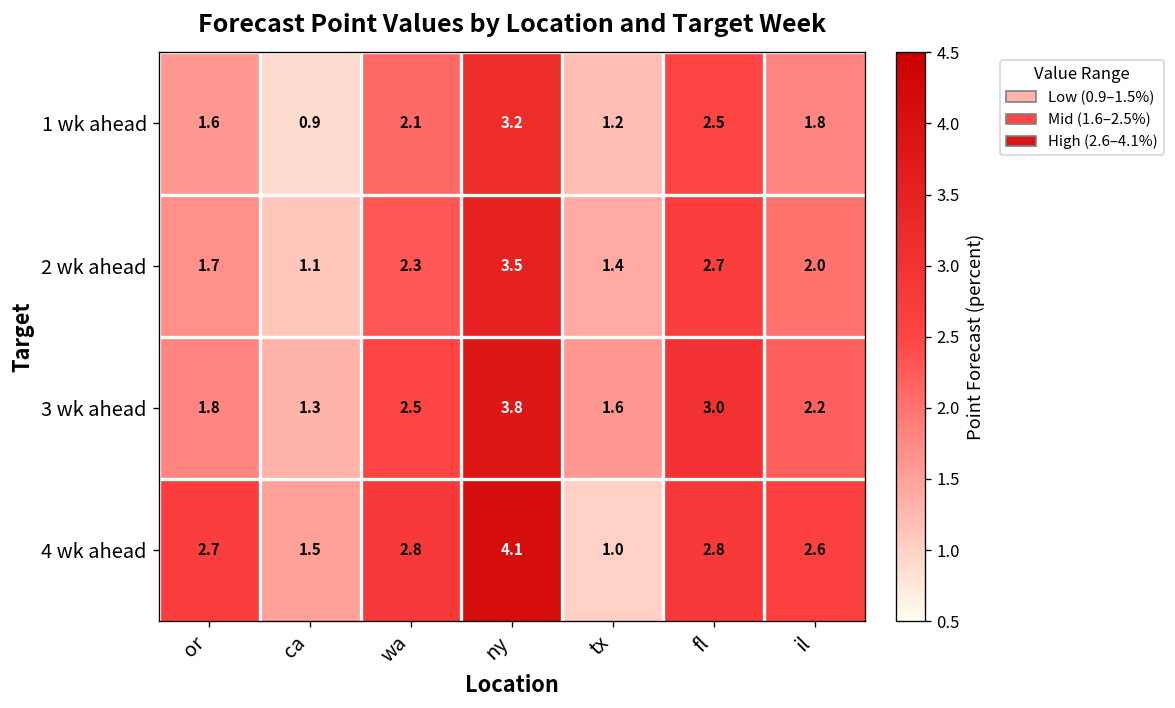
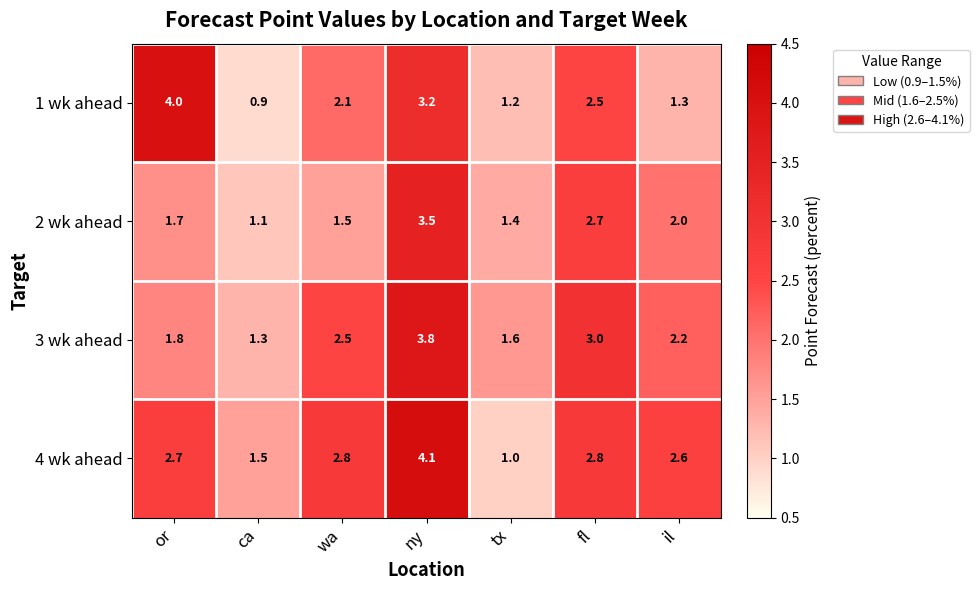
1 wk ahead, or: 1.6 -> 4.0
1 wk ahead, il: 1.8 -> 1.3
2 wk ahead, wa: 2.3 -> 1.5
